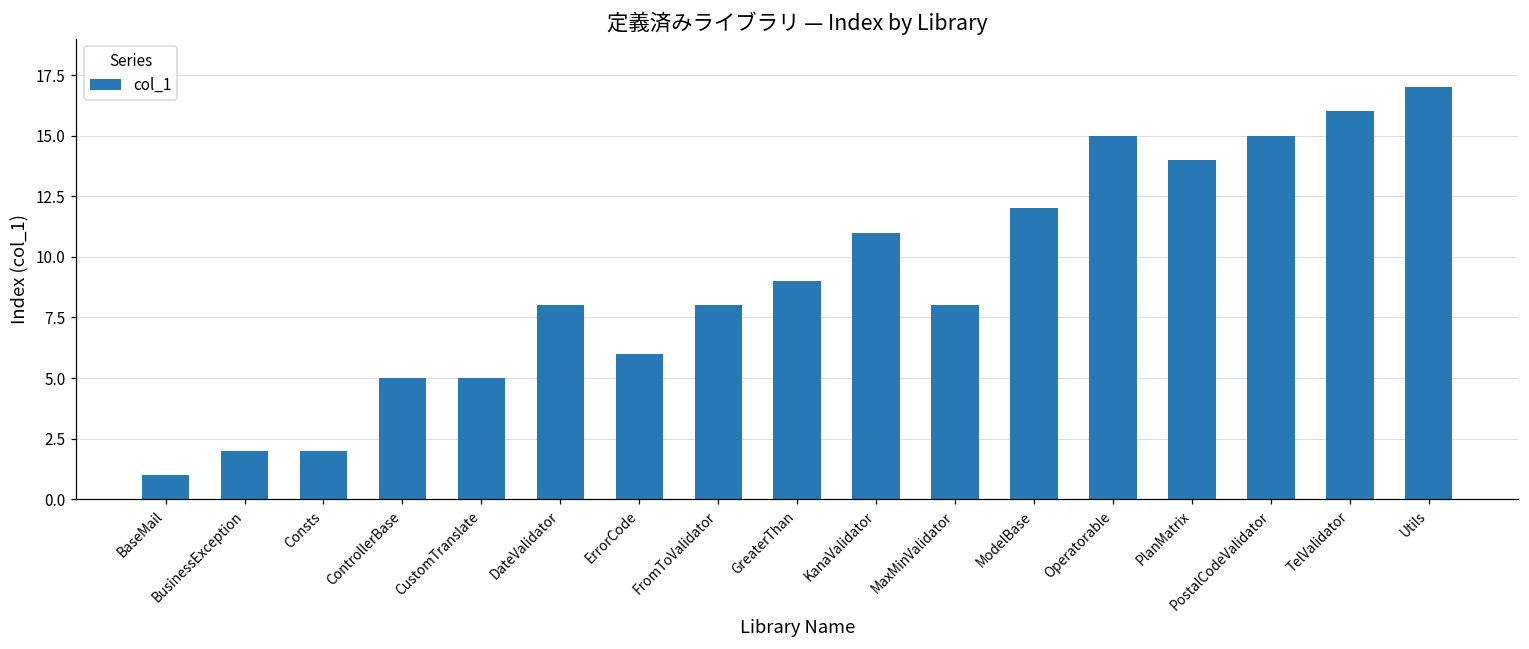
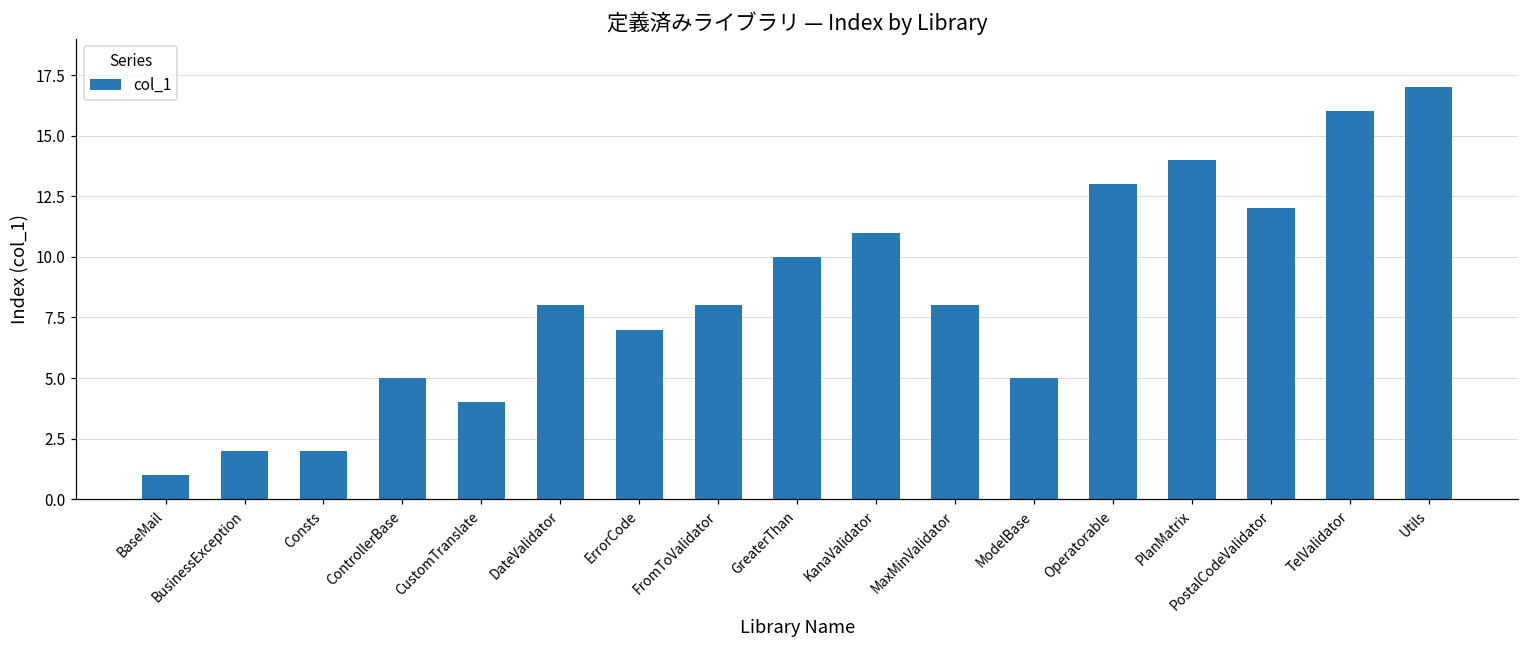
CustomTranslate: 5 -> 4
ErrorCode: 6 -> 7
GreaterThan: 9 -> 10
ModelBase: 12 -> 5
Operatorable: 15 -> 13
PostalCodeValidator: 15 -> 12
